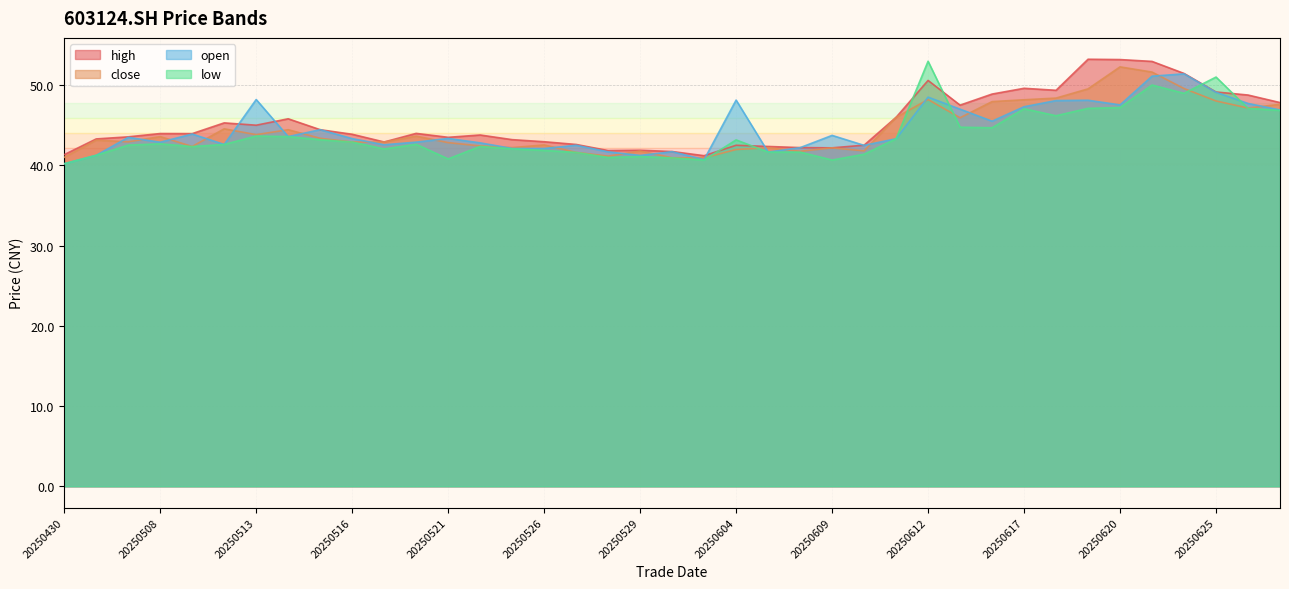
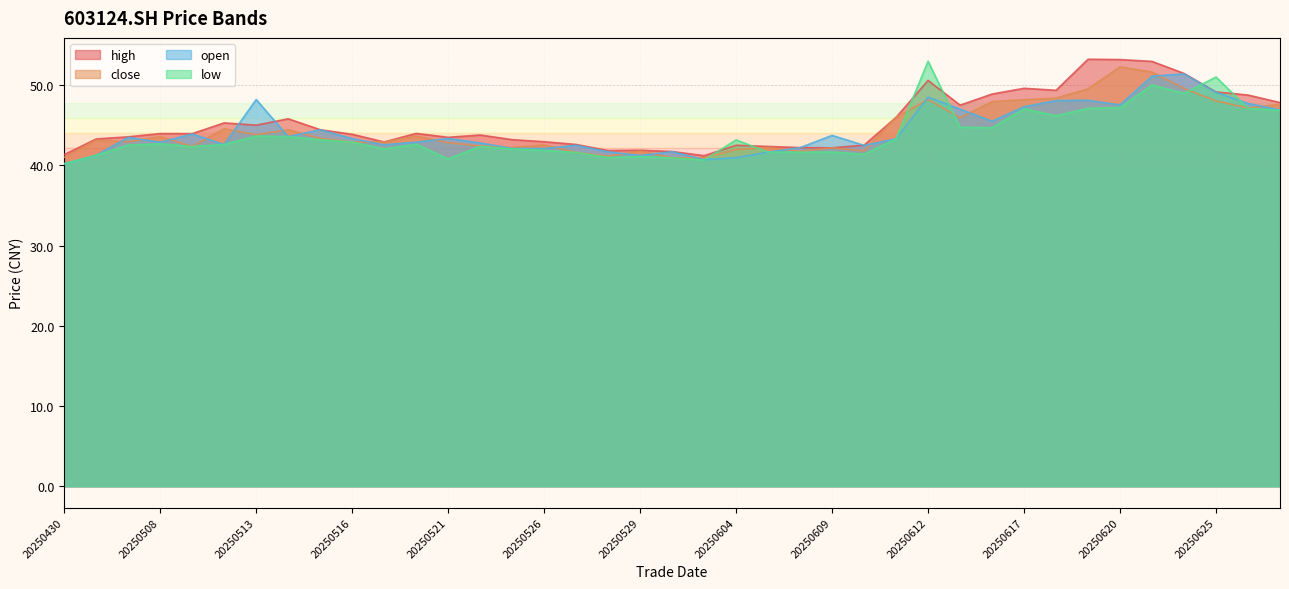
open, 20250604: 48 -> 41
low, 20250609: 41 -> 42
